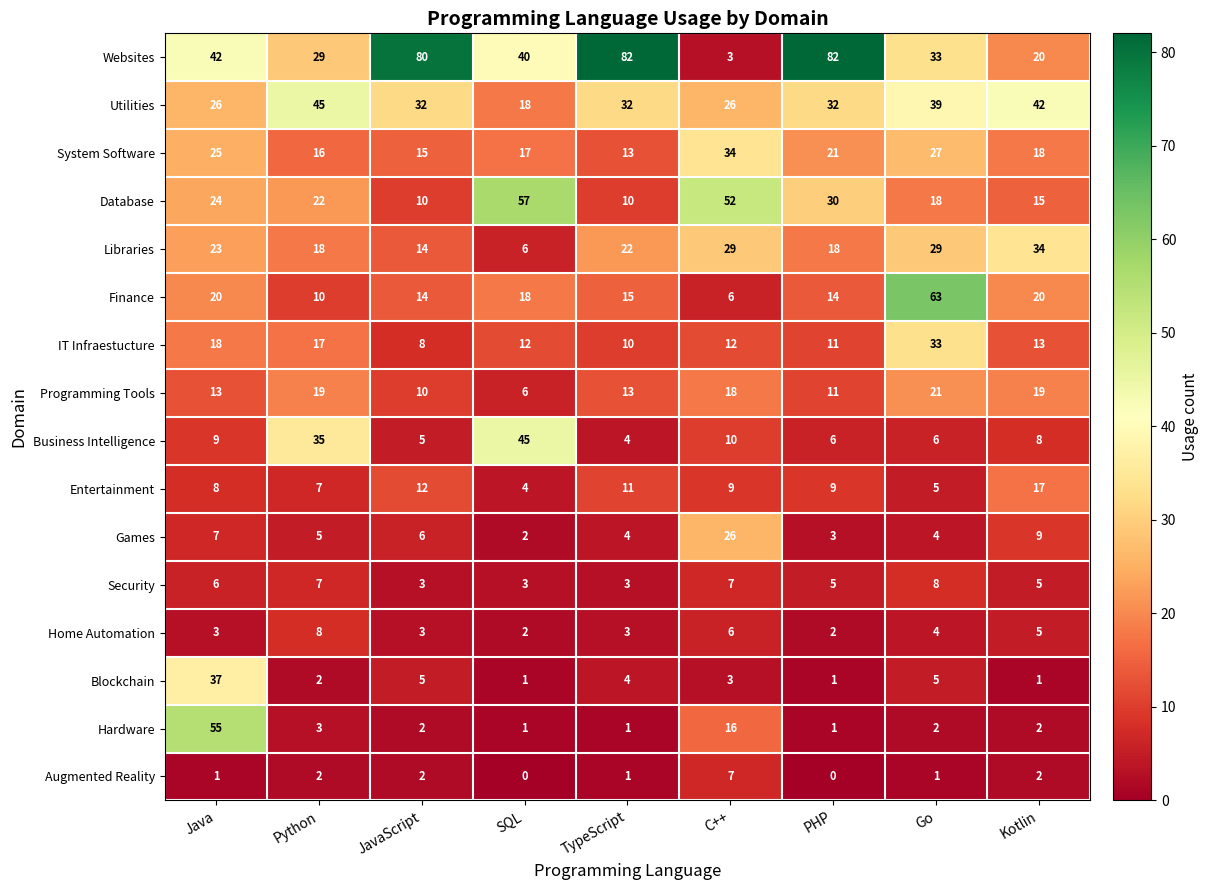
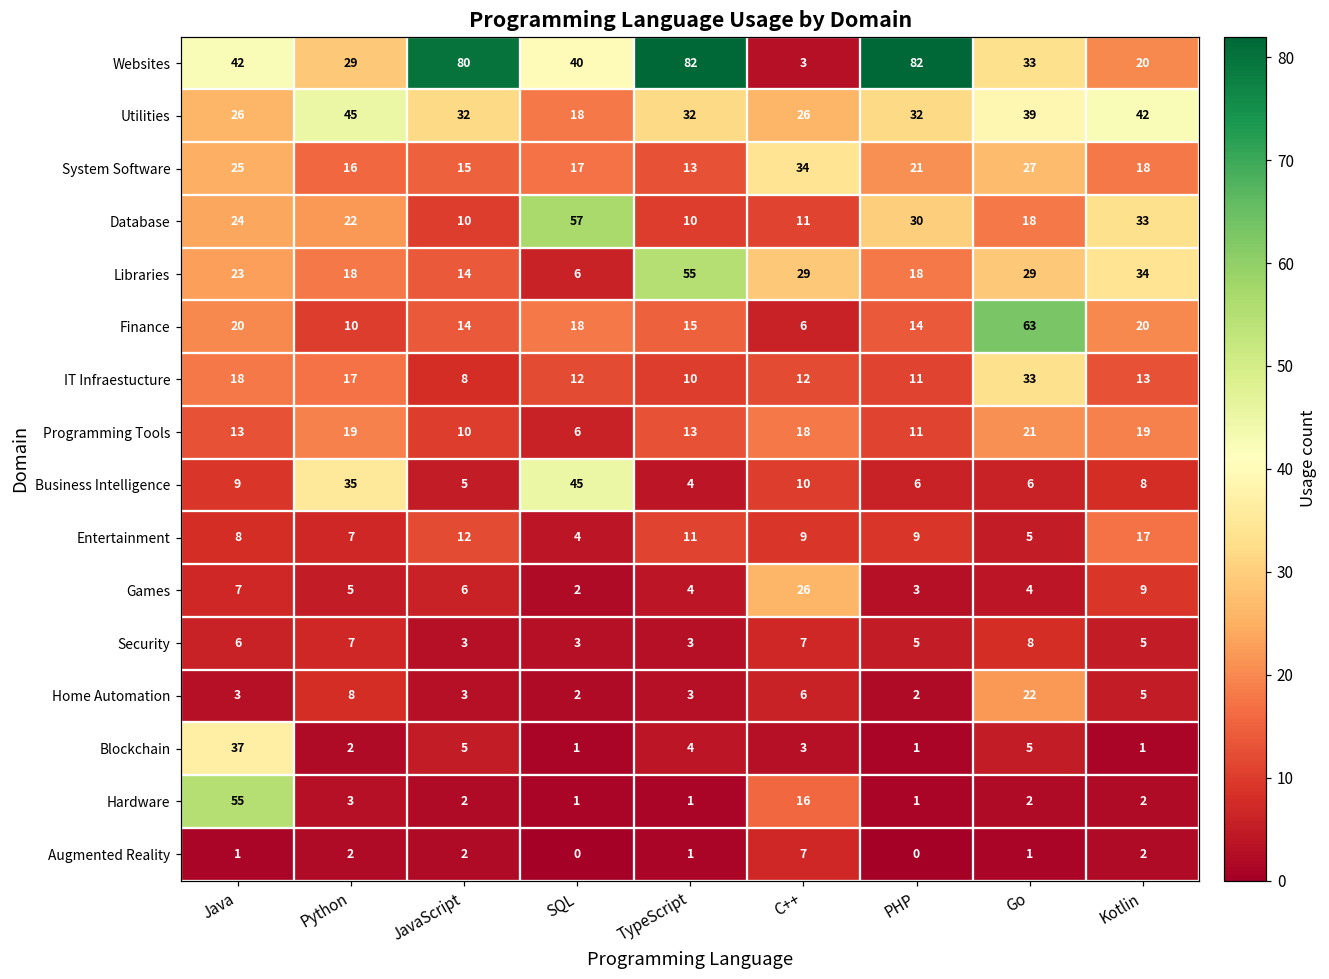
Database, C++: 52 -> 11
Database, Kotlin: 15 -> 33
Libraries, TypeScript: 22 -> 55
Home Automation, Go: 4 -> 22
